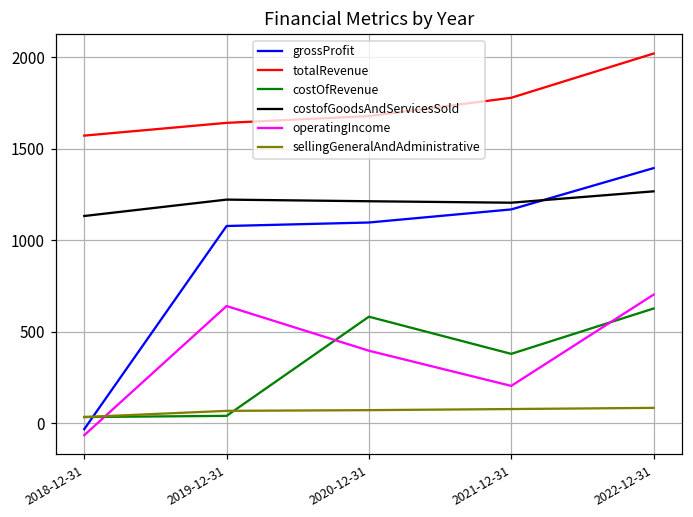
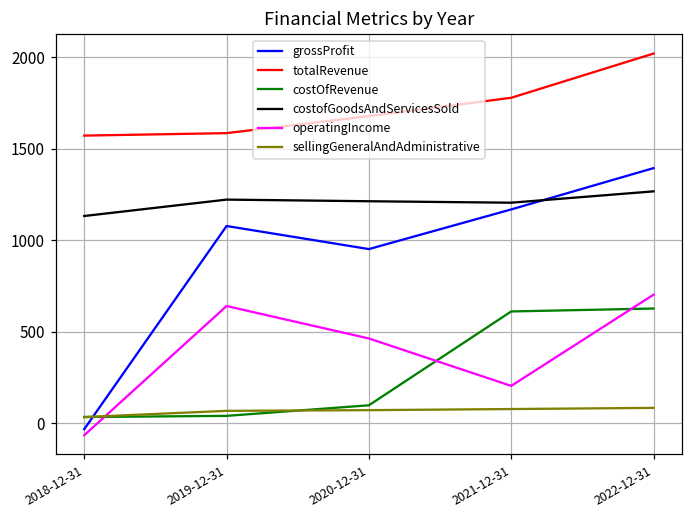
totalRevenue, 2019-12-31: 1640 -> 1580
grossProfit, 2020-12-31: 1100 -> 950
costOfRevenue, 2020-12-31: 580 -> 100
operatingIncome, 2020-12-31: 400 -> 460
costOfRevenue, 2021-12-31: 380 -> 610
